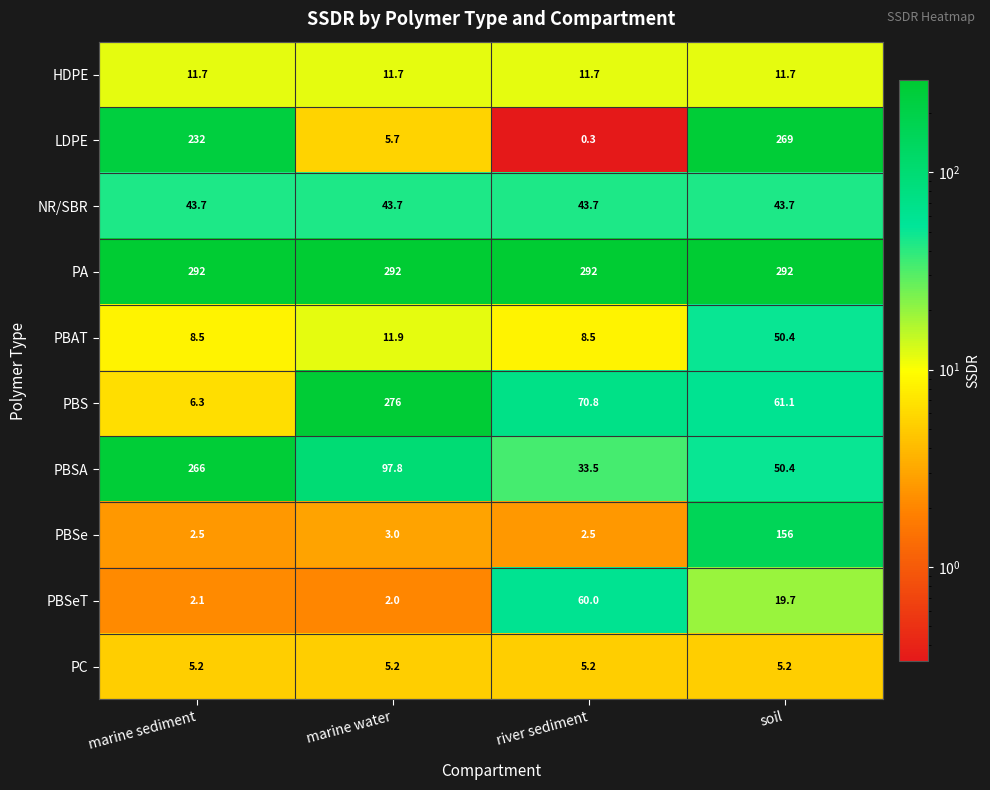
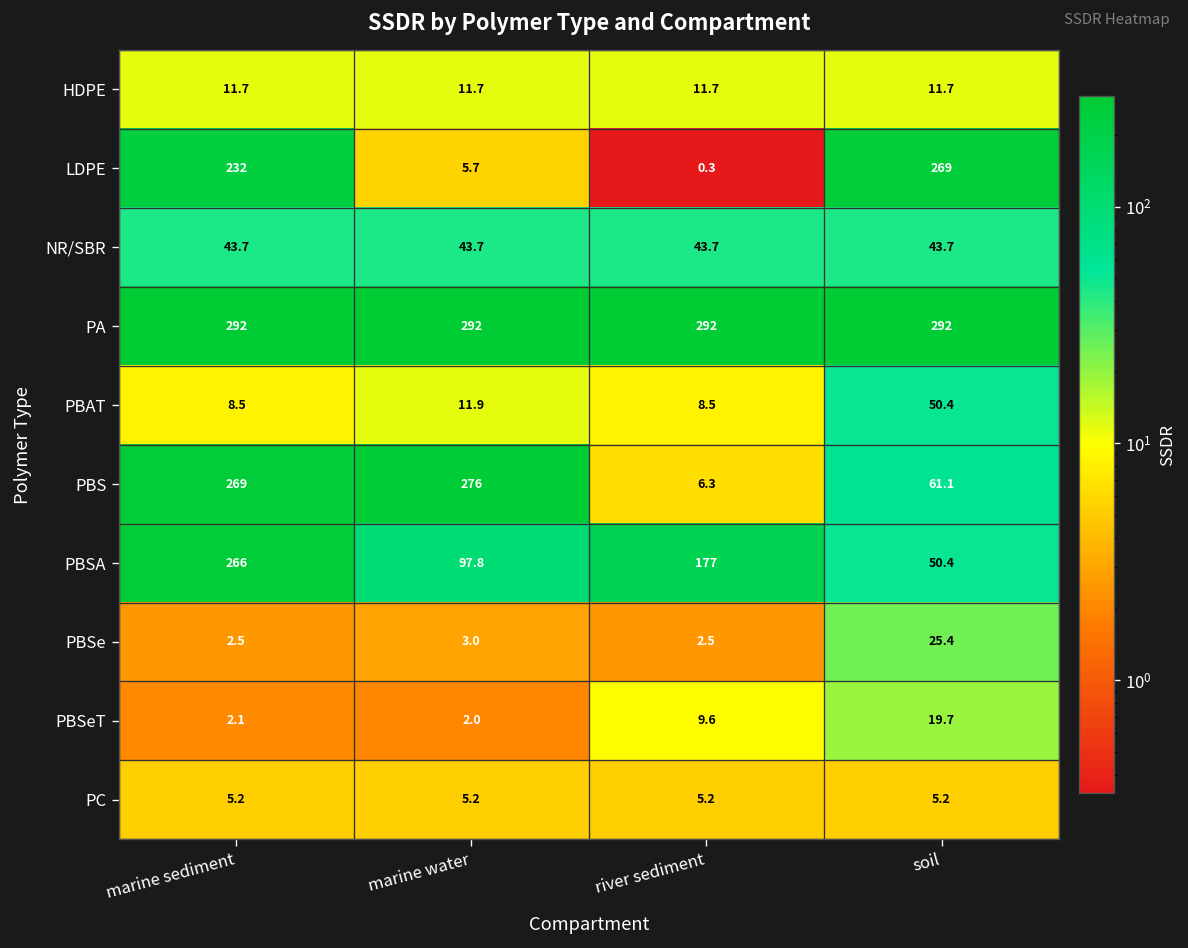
PBS, marine sediment: 6.3 -> 269
PBS, river sediment: 70.8 -> 6.3
PBSA, river sediment: 33.5 -> 177
PBSe, soil: 156 -> 25.4
PBSeT, river sediment: 60.0 -> 9.6
